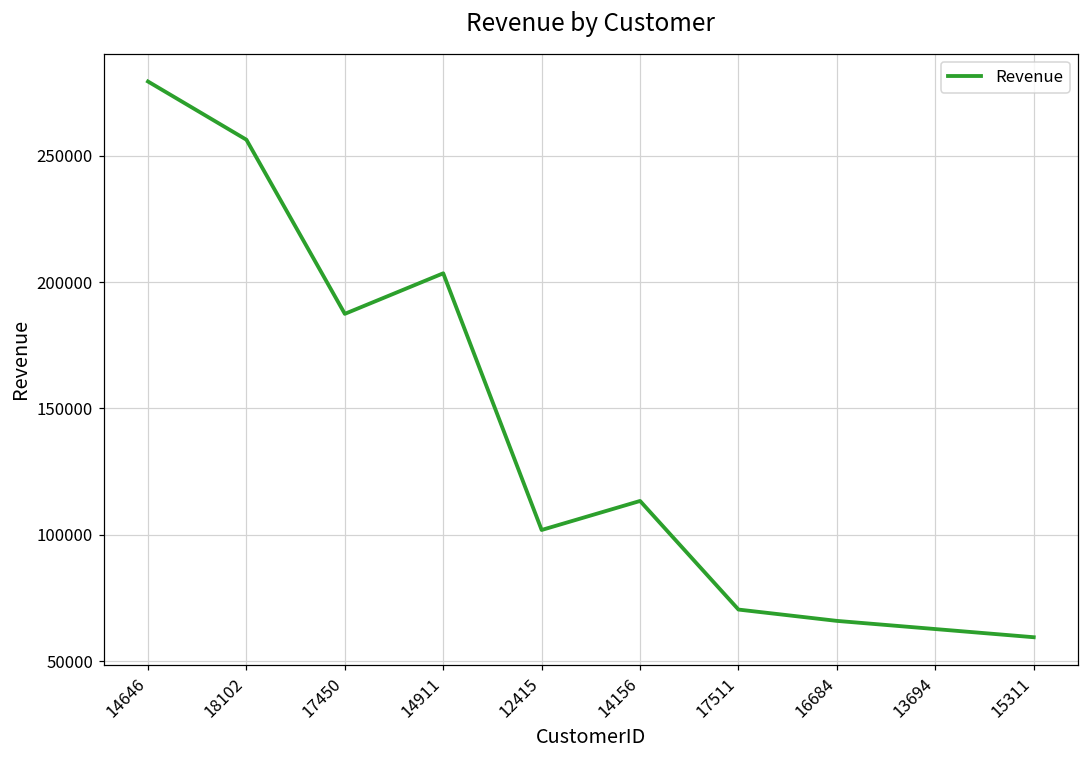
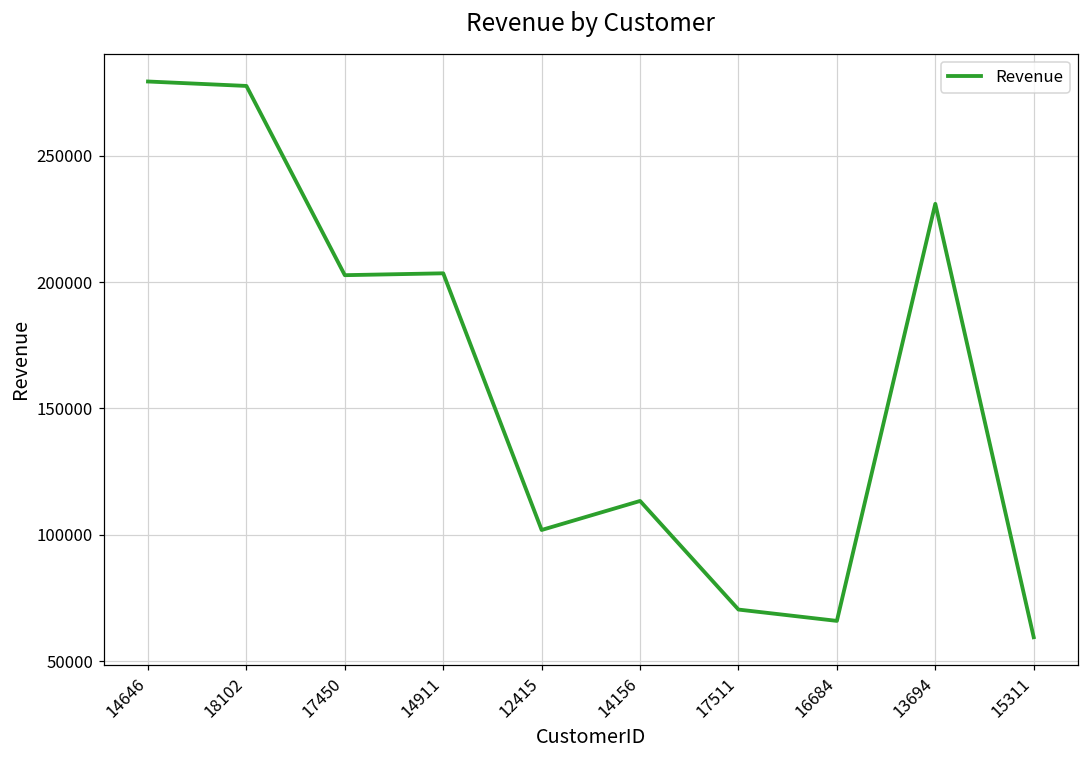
18102: 256000 -> 278000
17450: 187000 -> 203000
13694: 63000 -> 231000
